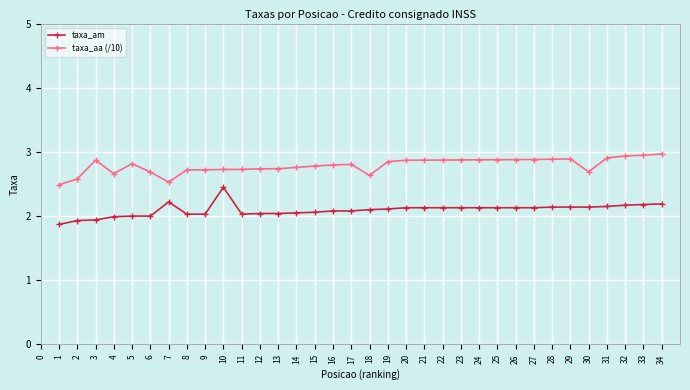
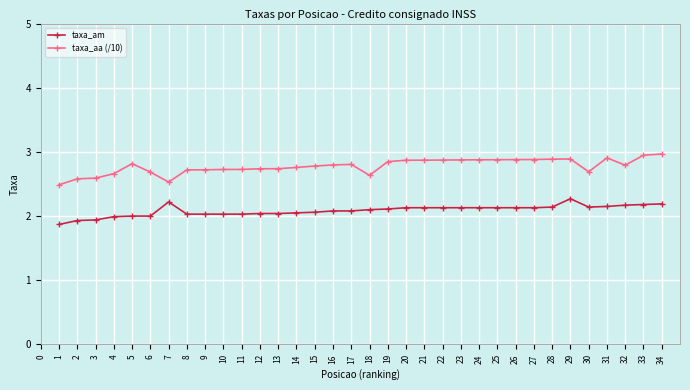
taxa_aa (/10), 3: 2.9 -> 2.6
taxa_am, 10: 2.5 -> 2.0
taxa_am, 29: 2.1 -> 2.3
taxa_aa (/10), 32: 2.9 -> 2.8
